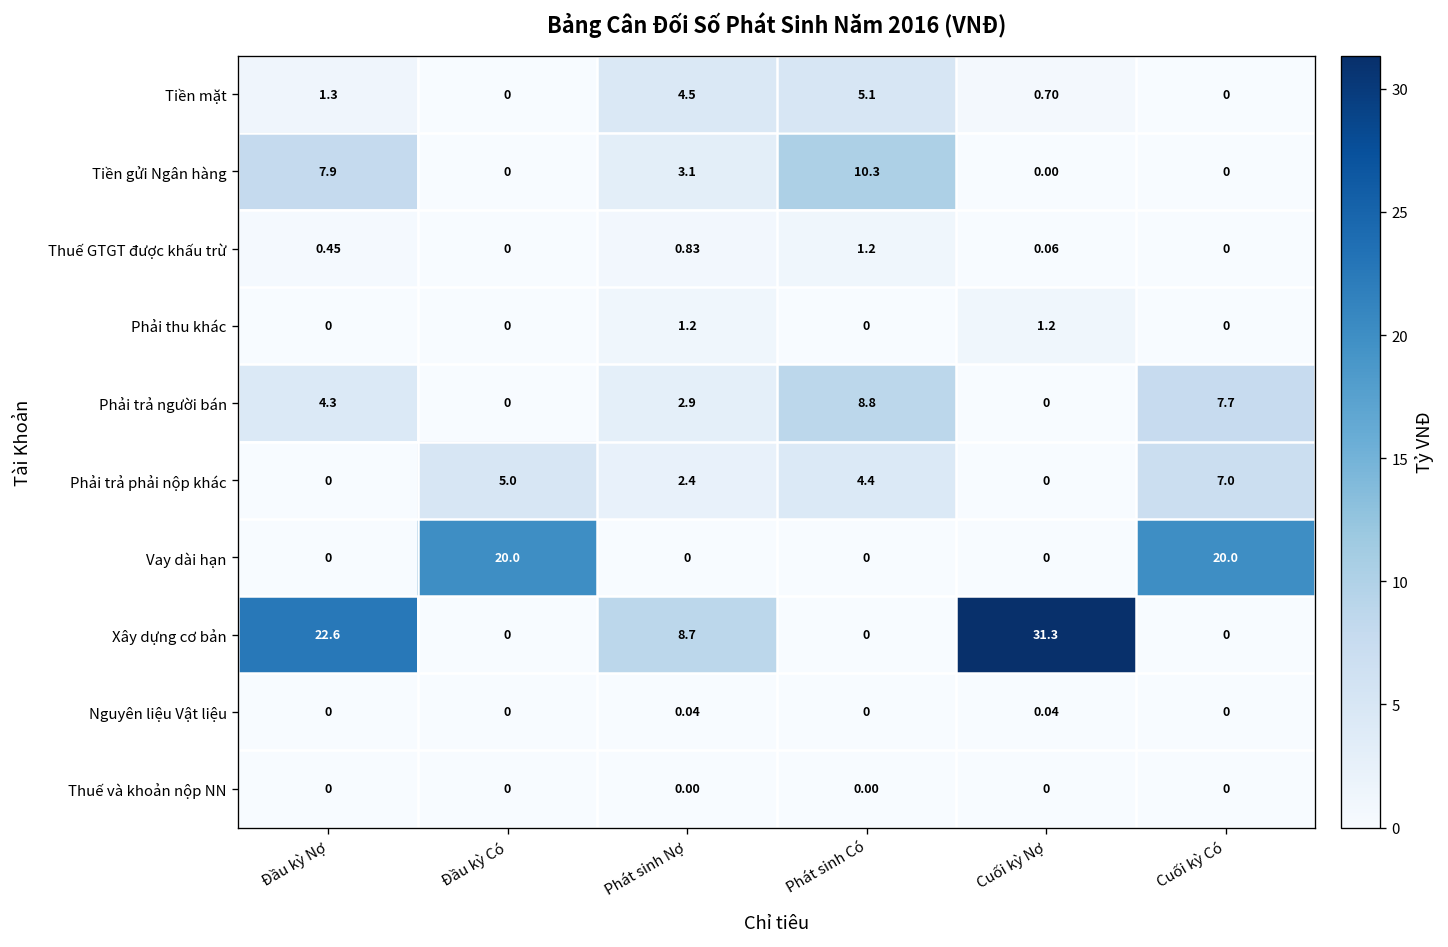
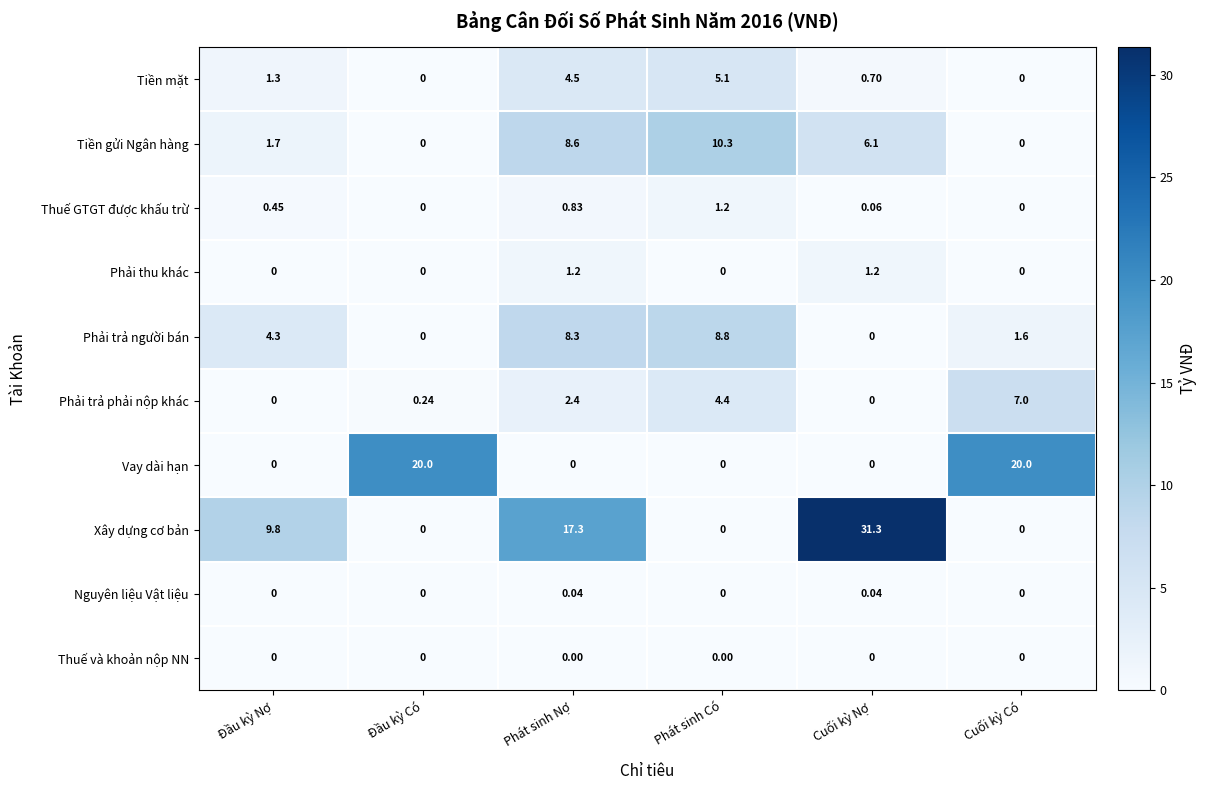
Tiền gửi Ngân hàng, Đầu kỳ Nợ: 7.9 -> 1.7
Tiền gửi Ngân hàng, Phát sinh Nợ: 3.1 -> 8.6
Tiền gửi Ngân hàng, Cuối kỳ Nợ: 0.00 -> 6.1
Phải trả người bán, Phát sinh Nợ: 2.9 -> 8.3
Phải trả người bán, Cuối kỳ Có: 7.7 -> 1.6
Phải trả phải nộp khác, Đầu kỳ Có: 5.0 -> 0.24
Xây dựng cơ bản, Đầu kỳ Nợ: 22.6 -> 9.8
Xây dựng cơ bản, Phát sinh Nợ: 8.7 -> 17.3
